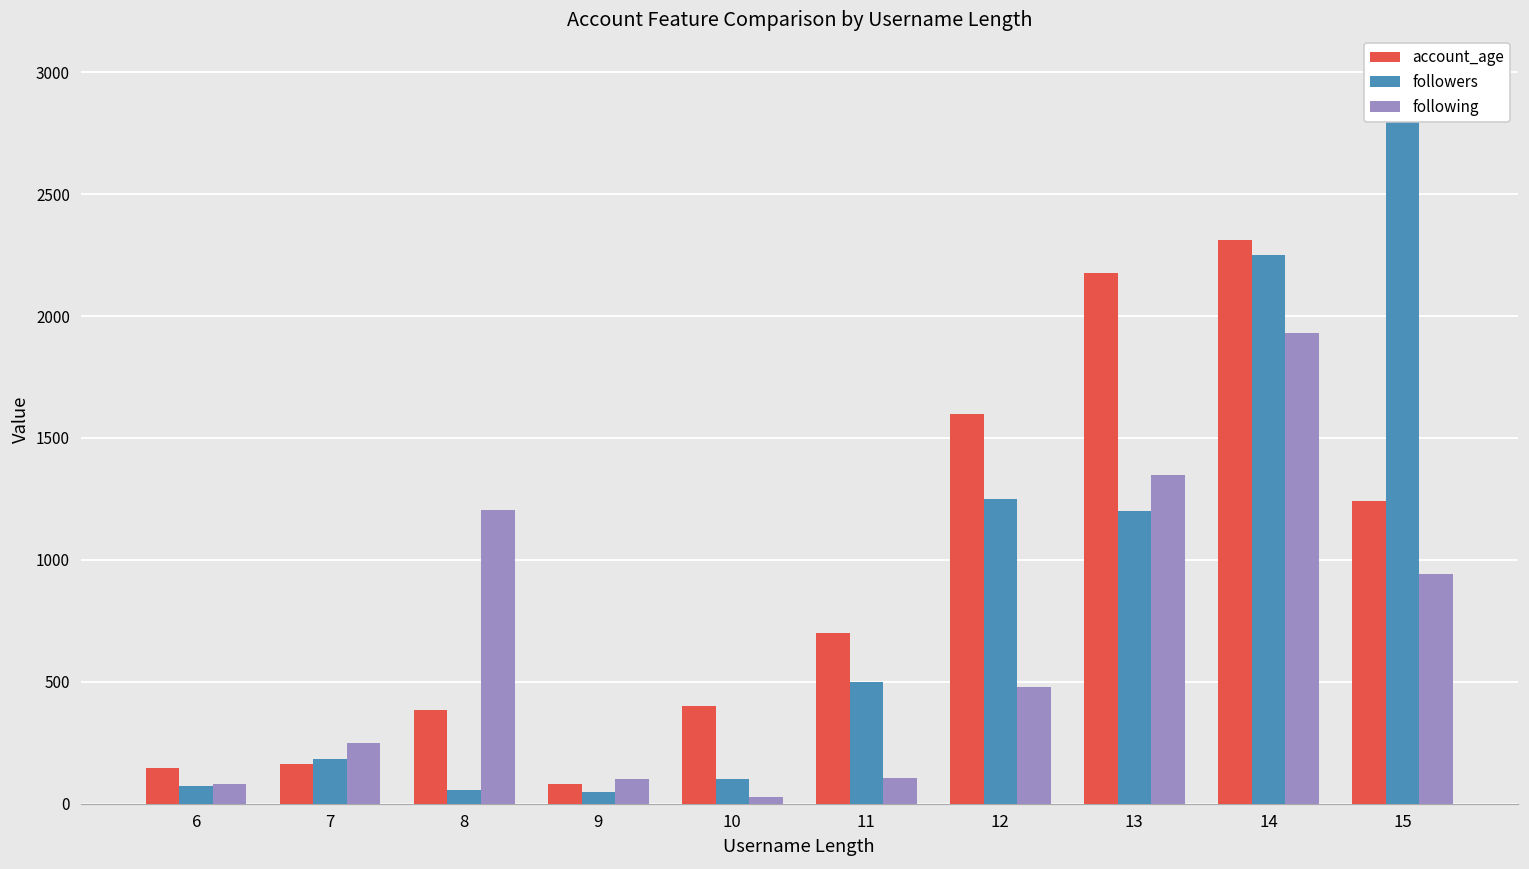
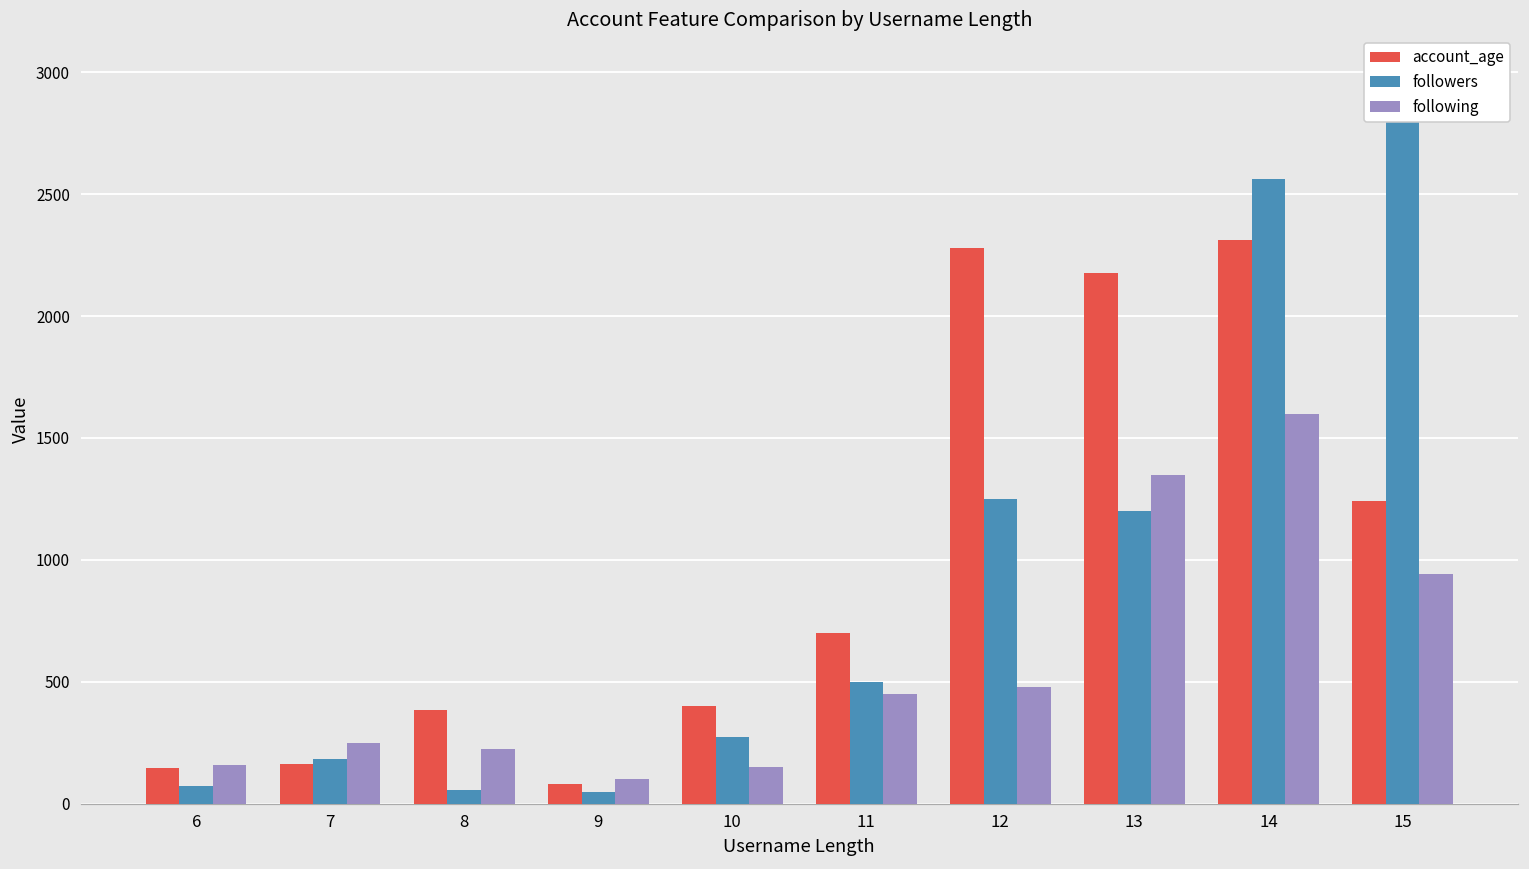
following, 6: 80 -> 160
following, 8: 1200 -> 230
followers, 10: 100 -> 270
following, 10: 30 -> 150
following, 11: 110 -> 450
account_age, 12: 1600 -> 2280
followers, 14: 2250 -> 2560
following, 14: 1930 -> 1600
